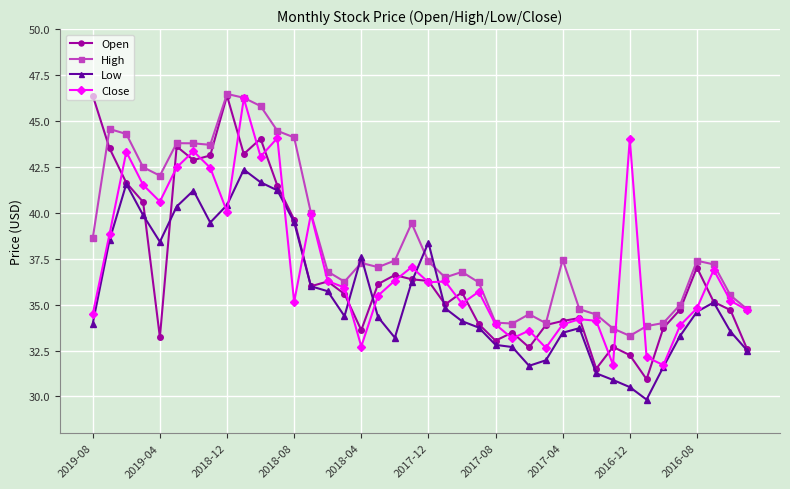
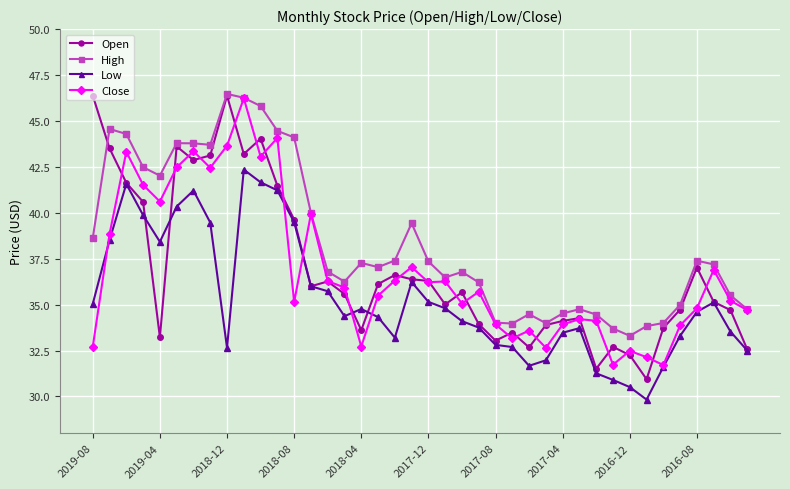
Low, 2019-08: 34.0 -> 35.0
Close, 2019-08: 34.5 -> 32.7
Low, 2018-12: 40.4 -> 32.7
Close, 2018-12: 40.1 -> 43.7
Low, 2018-04: 37.6 -> 34.8
Low, 2017-12: 38.4 -> 35.2
High, 2017-04: 37.5 -> 34.5
Close, 2016-12: 44.0 -> 32.5
